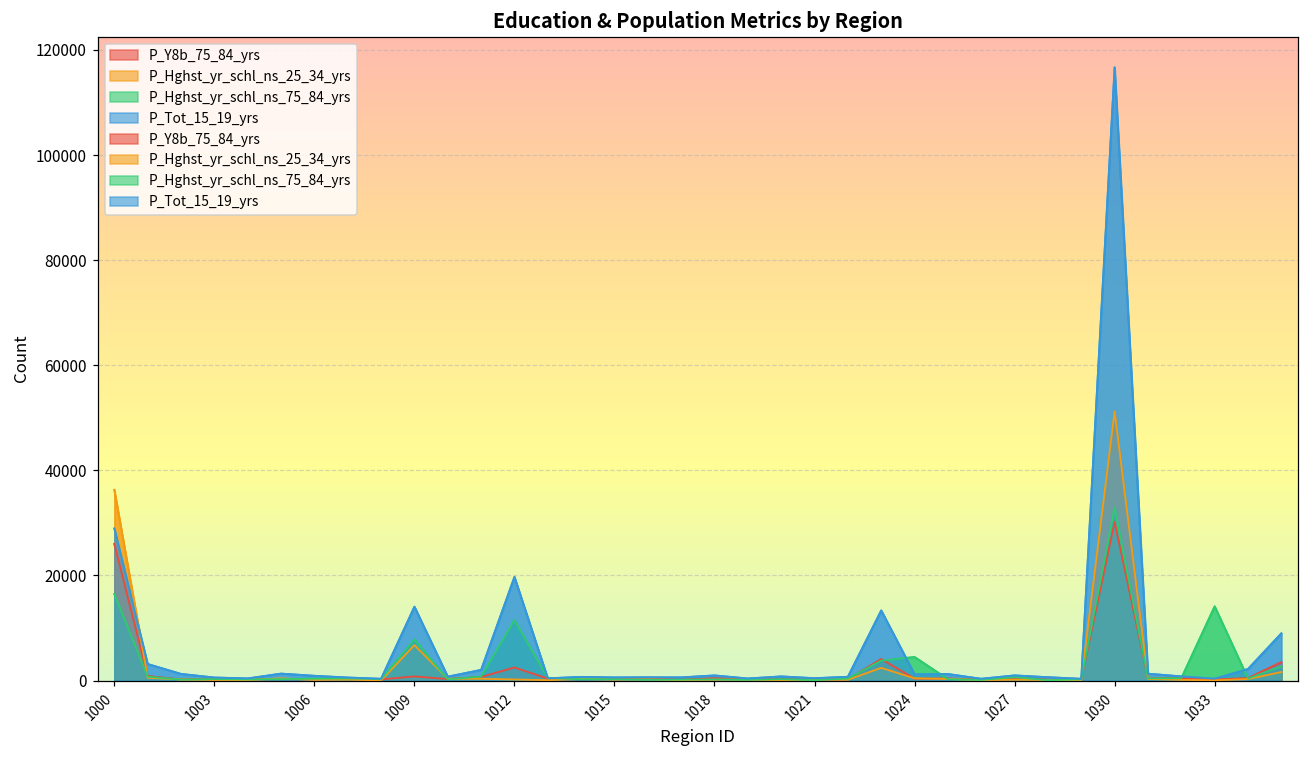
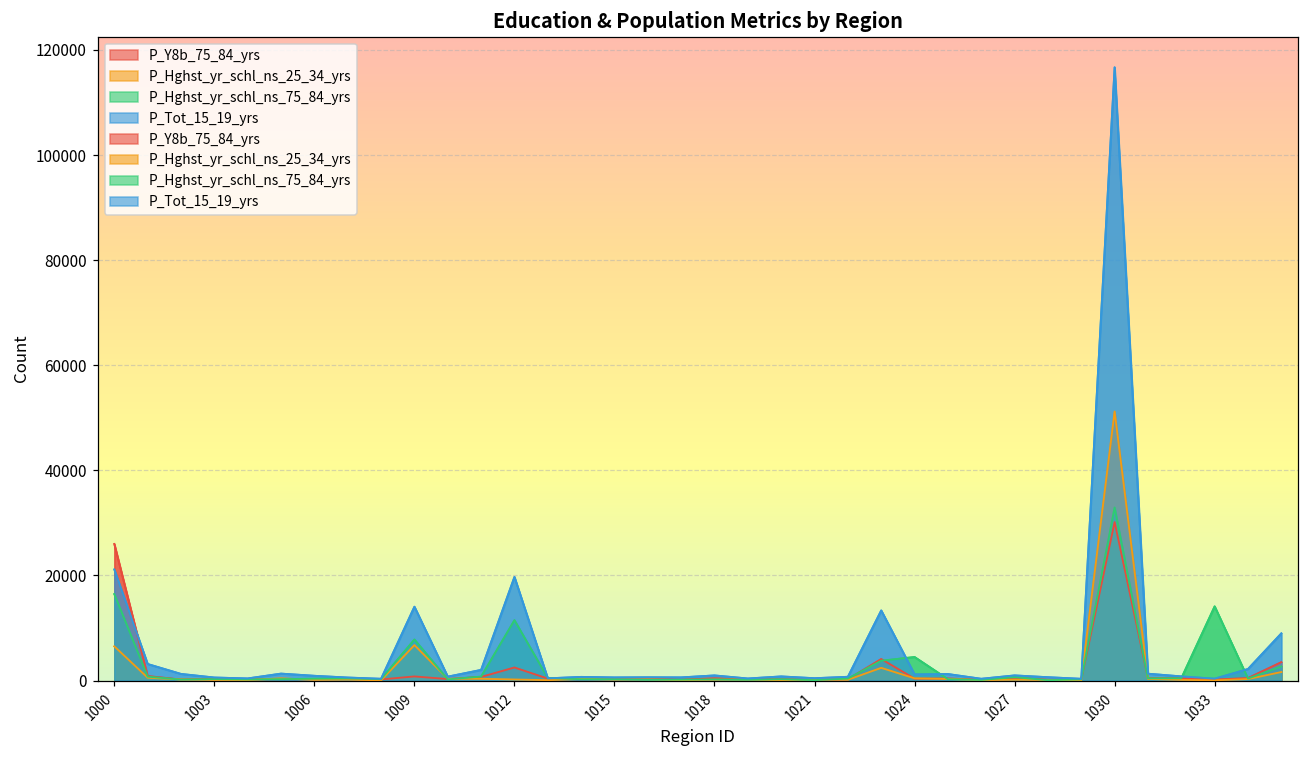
P_Hghst_yr_schl_ns_25_34_yrs, 1000: 36000 -> 7000
P_Tot_15_19_yrs, 1000: 29000 -> 21000
